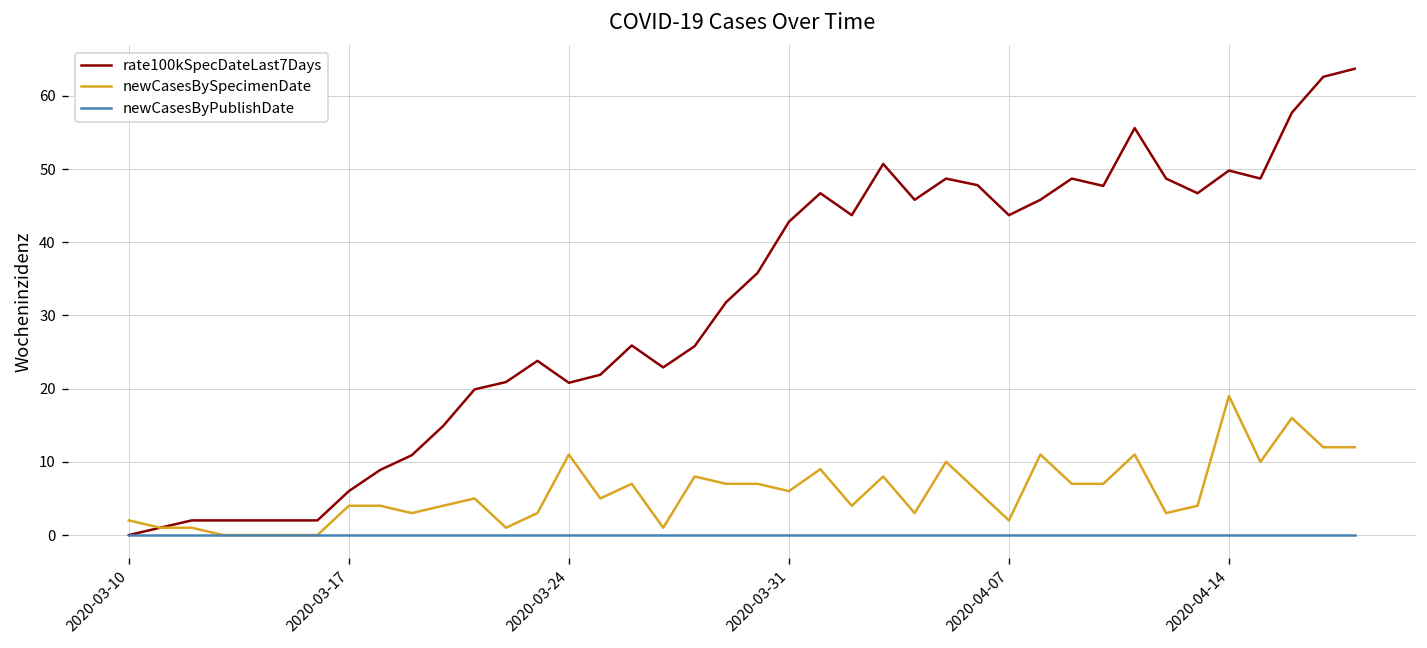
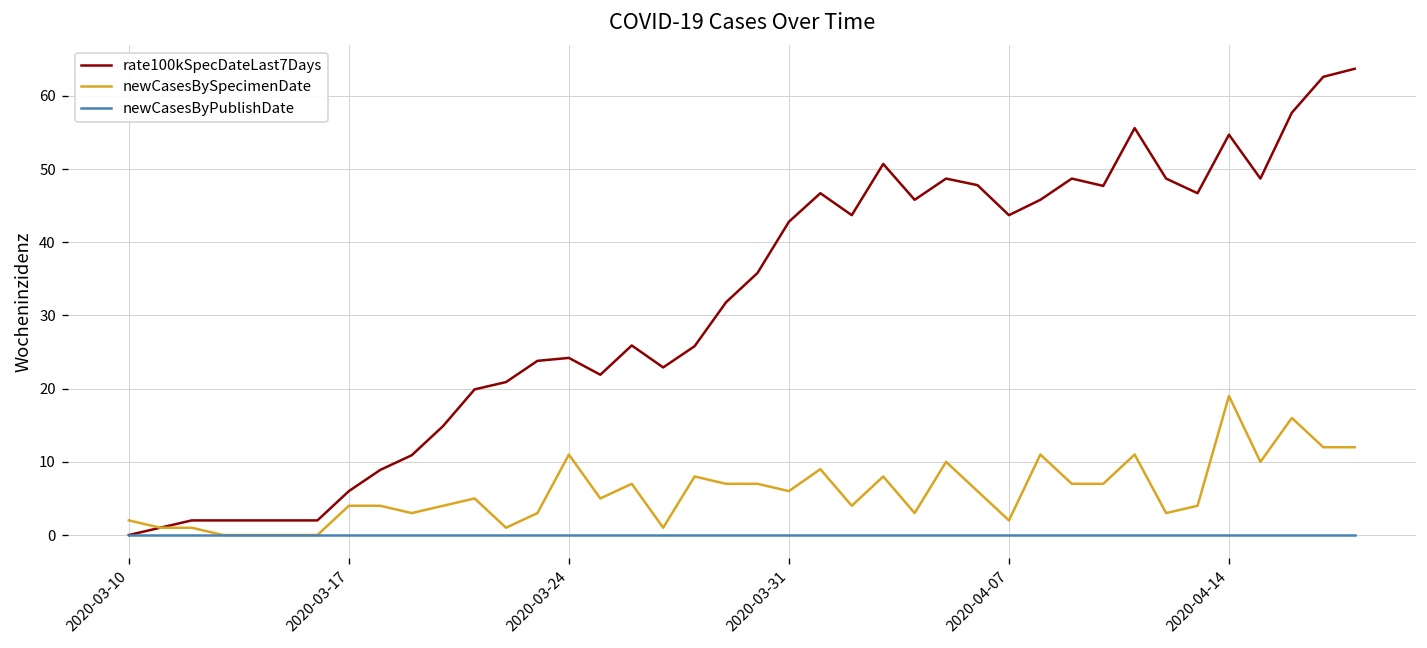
rate100kSpecDateLast7Days, 2020-03-24: 21 -> 24
rate100kSpecDateLast7Days, 2020-04-14: 50 -> 55
